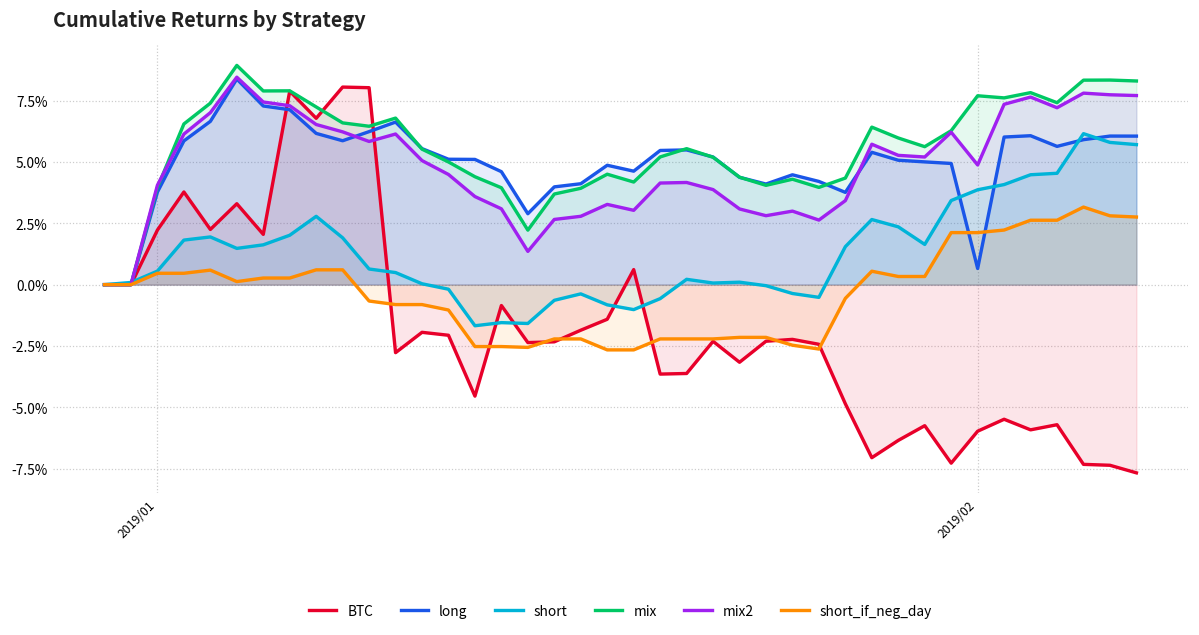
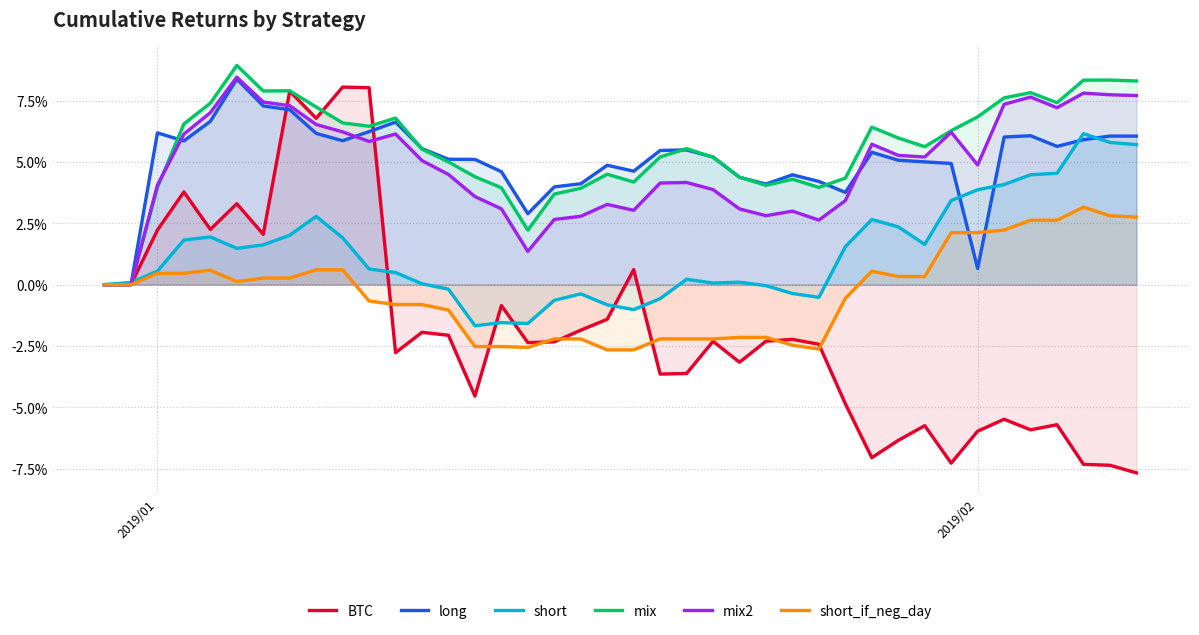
long, 2019/01: 3.8% -> 6.2%
mix, 2019/02: 7.7% -> 6.8%
